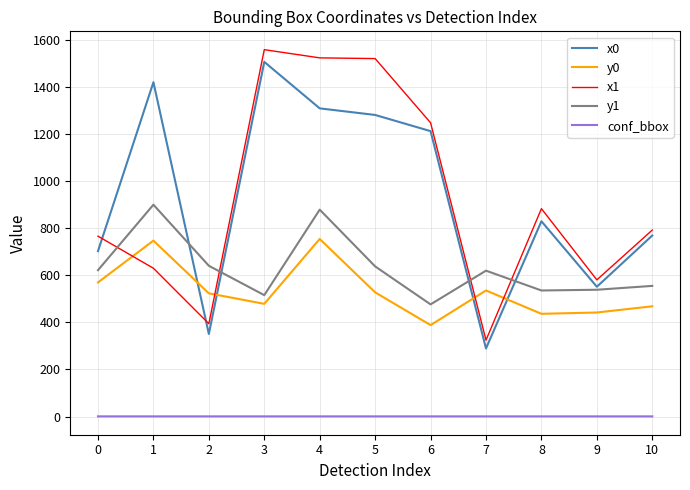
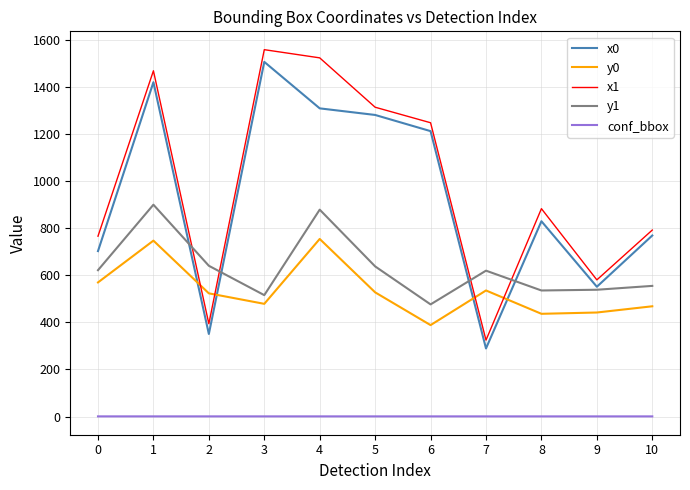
x1, 1: 630 -> 1470
x1, 5: 1520 -> 1310
